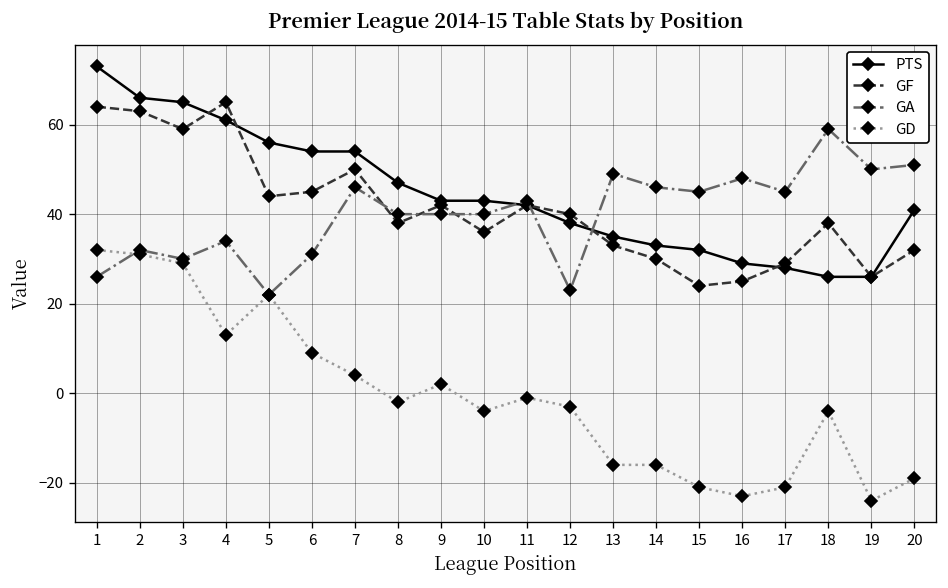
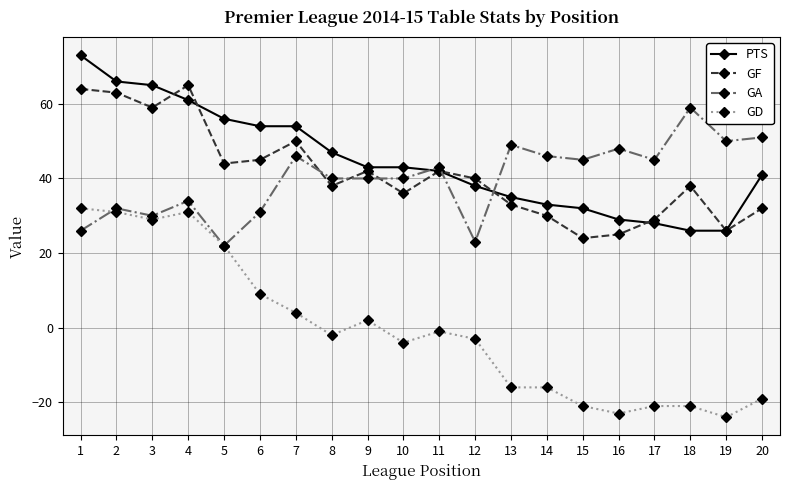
GD, 4: 13 -> 31
GD, 18: -4 -> -21
